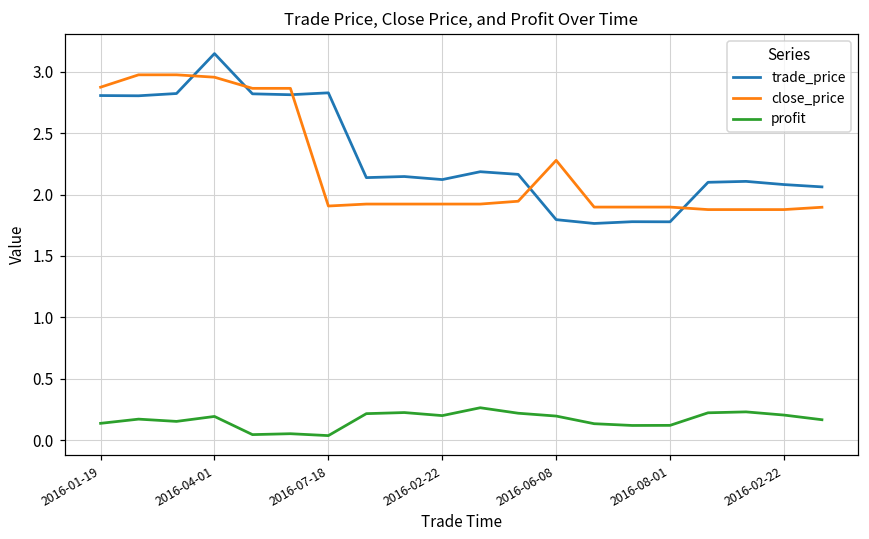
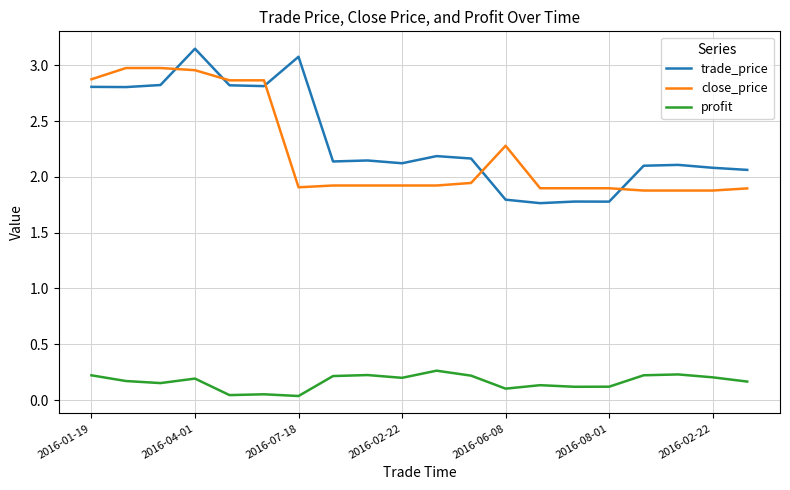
profit, 2016-01-19: 0.14 -> 0.22
trade_price, 2016-07-18: 2.83 -> 3.08
profit, 2016-06-08: 0.20 -> 0.10
